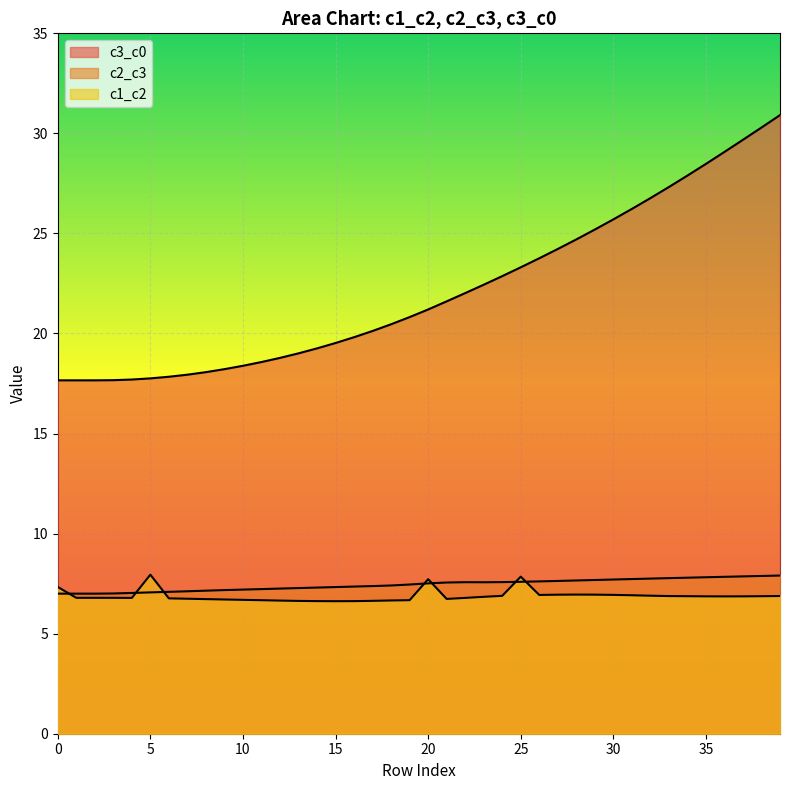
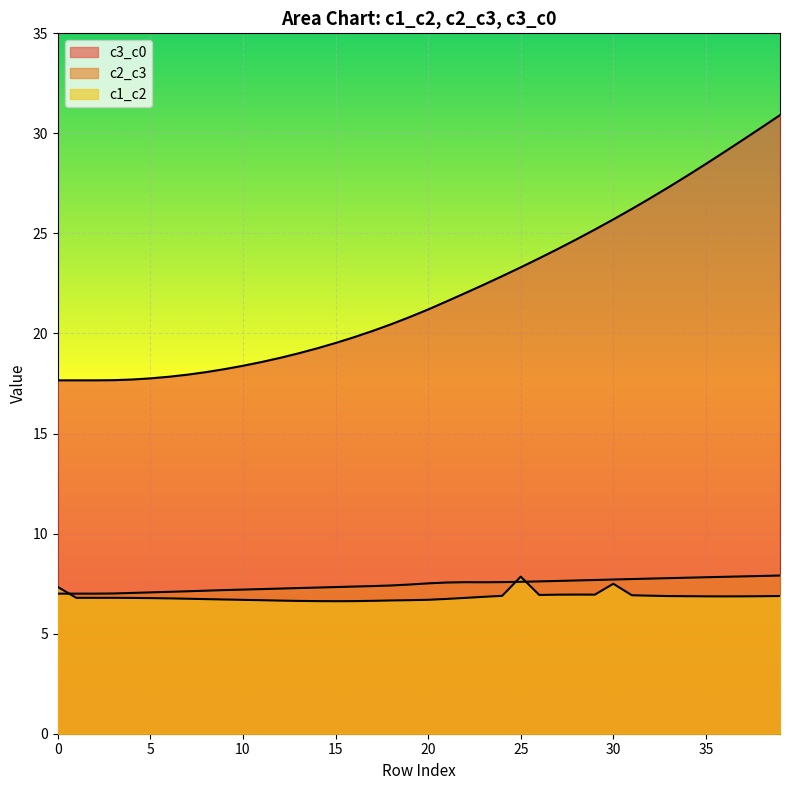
c1_c2, 5: 7.9 -> 6.8
c1_c2, 20: 7.7 -> 6.7
c1_c2, 30: 6.9 -> 7.5
